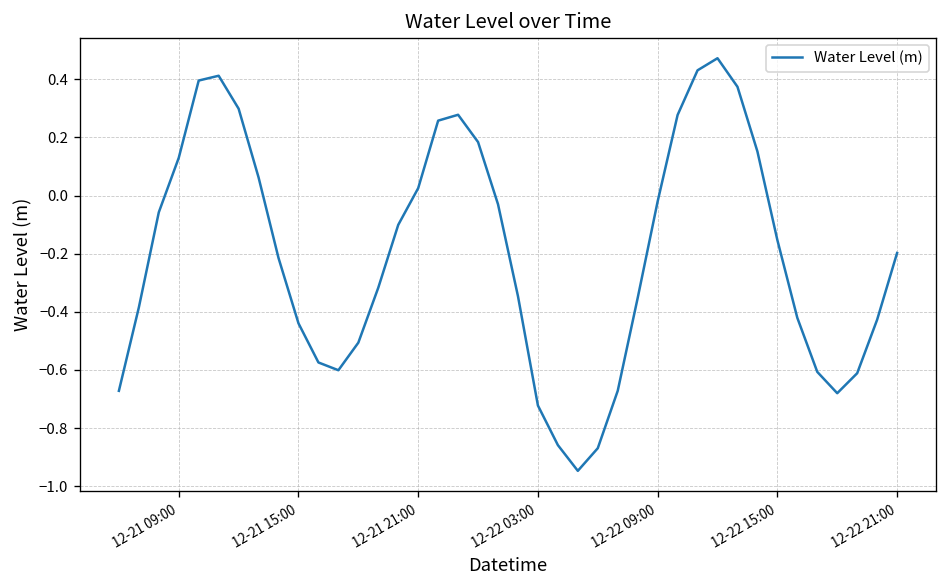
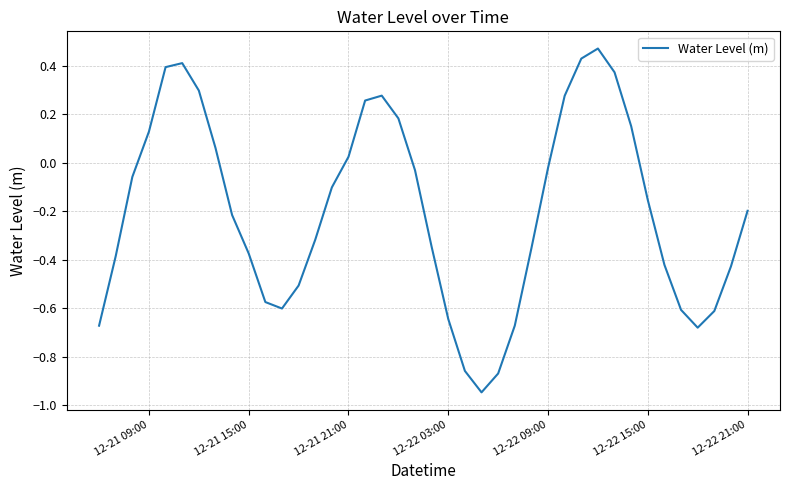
12-21 15:00: -0.44 -> -0.37
12-22 03:00: -0.72 -> -0.64
